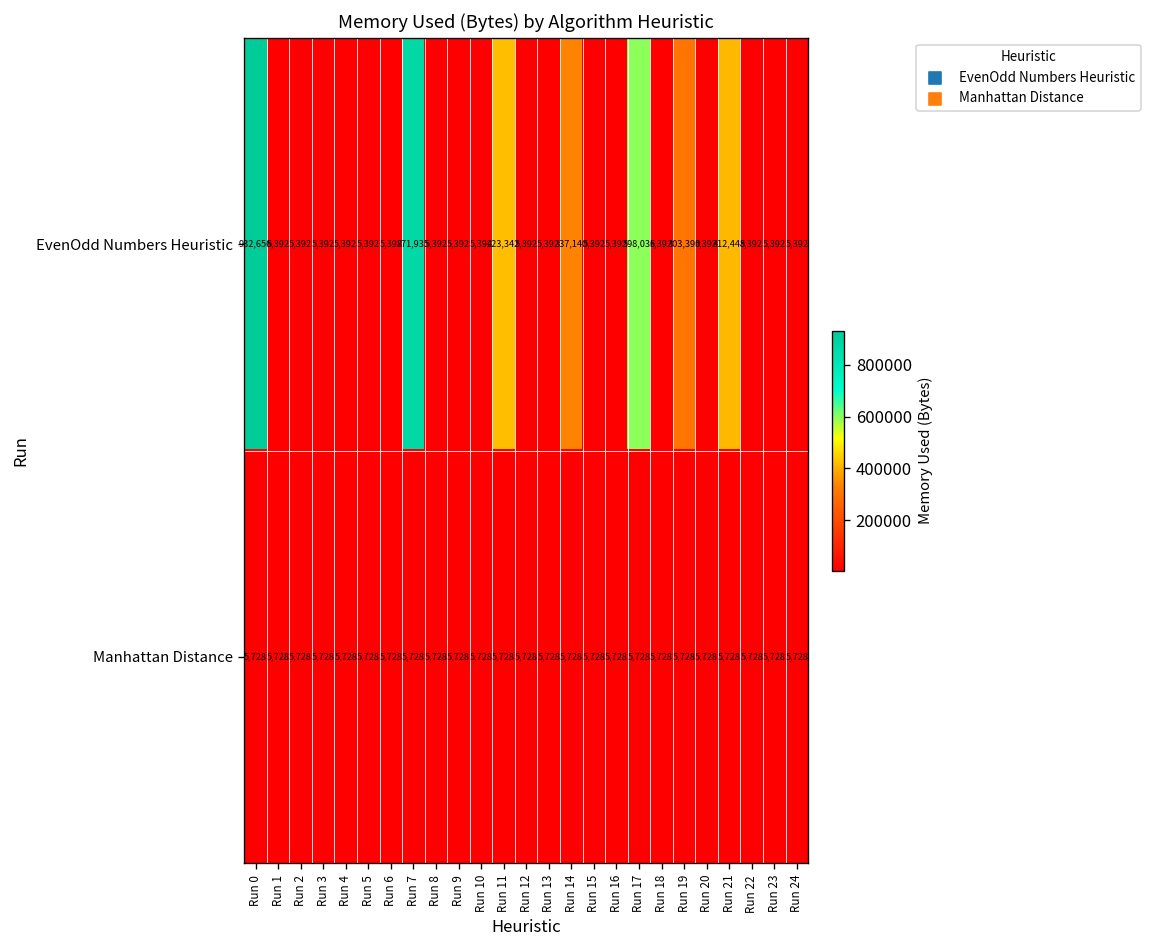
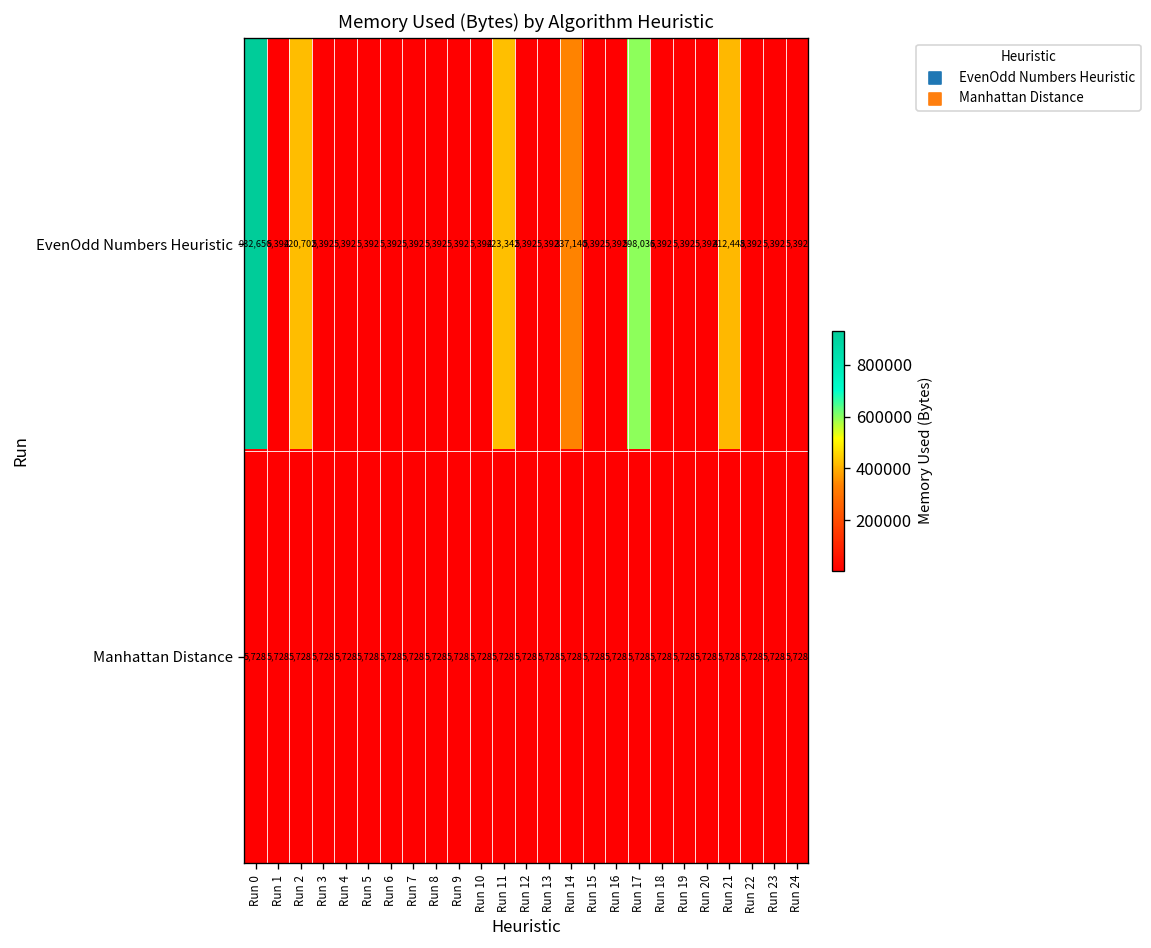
EvenOdd Numbers Heuristic, Run 2: 5,392 -> 420,702
EvenOdd Numbers Heuristic, Run 7: 871,935 -> 5,392
EvenOdd Numbers Heuristic, Run 19: 303,390 -> 5,392
